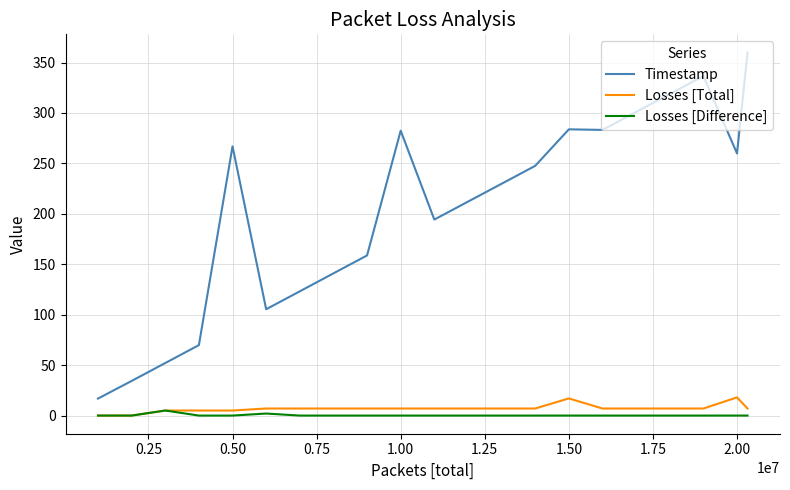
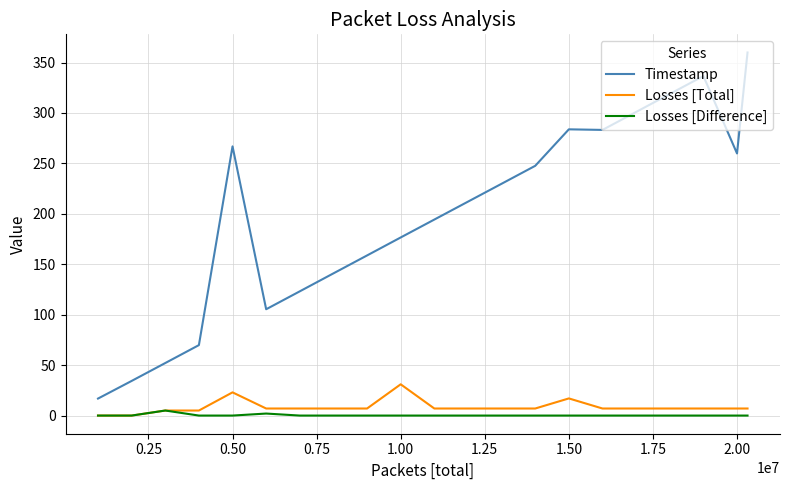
Losses [Total], 0.50: 5 -> 23
Timestamp, 1.00: 282 -> 177
Losses [Total], 1.00: 7 -> 31
Losses [Total], 2.00: 18 -> 7
